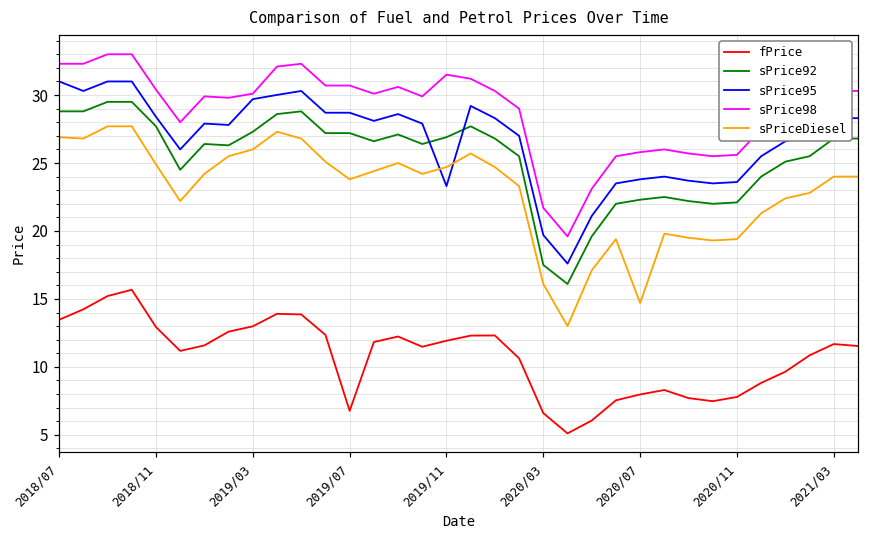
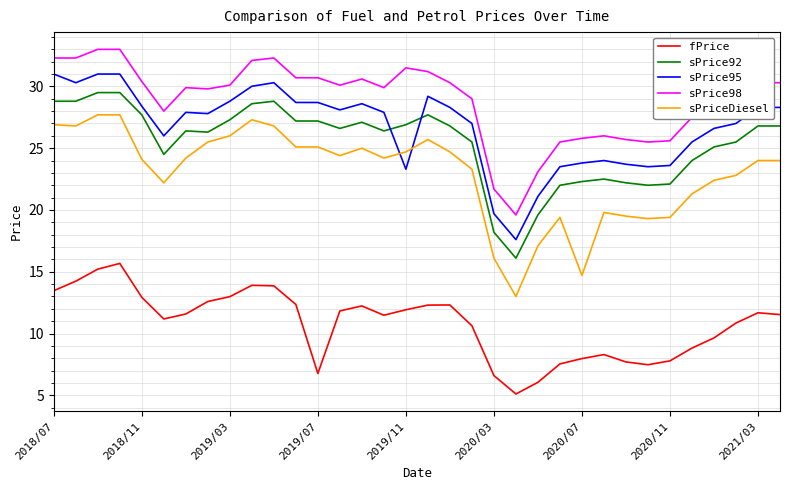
sPriceDiesel, 2018/11: 24.9 -> 24.1
sPrice95, 2019/03: 29.7 -> 28.8
sPriceDiesel, 2019/07: 23.8 -> 25.1
sPrice92, 2020/03: 17.5 -> 18.2
